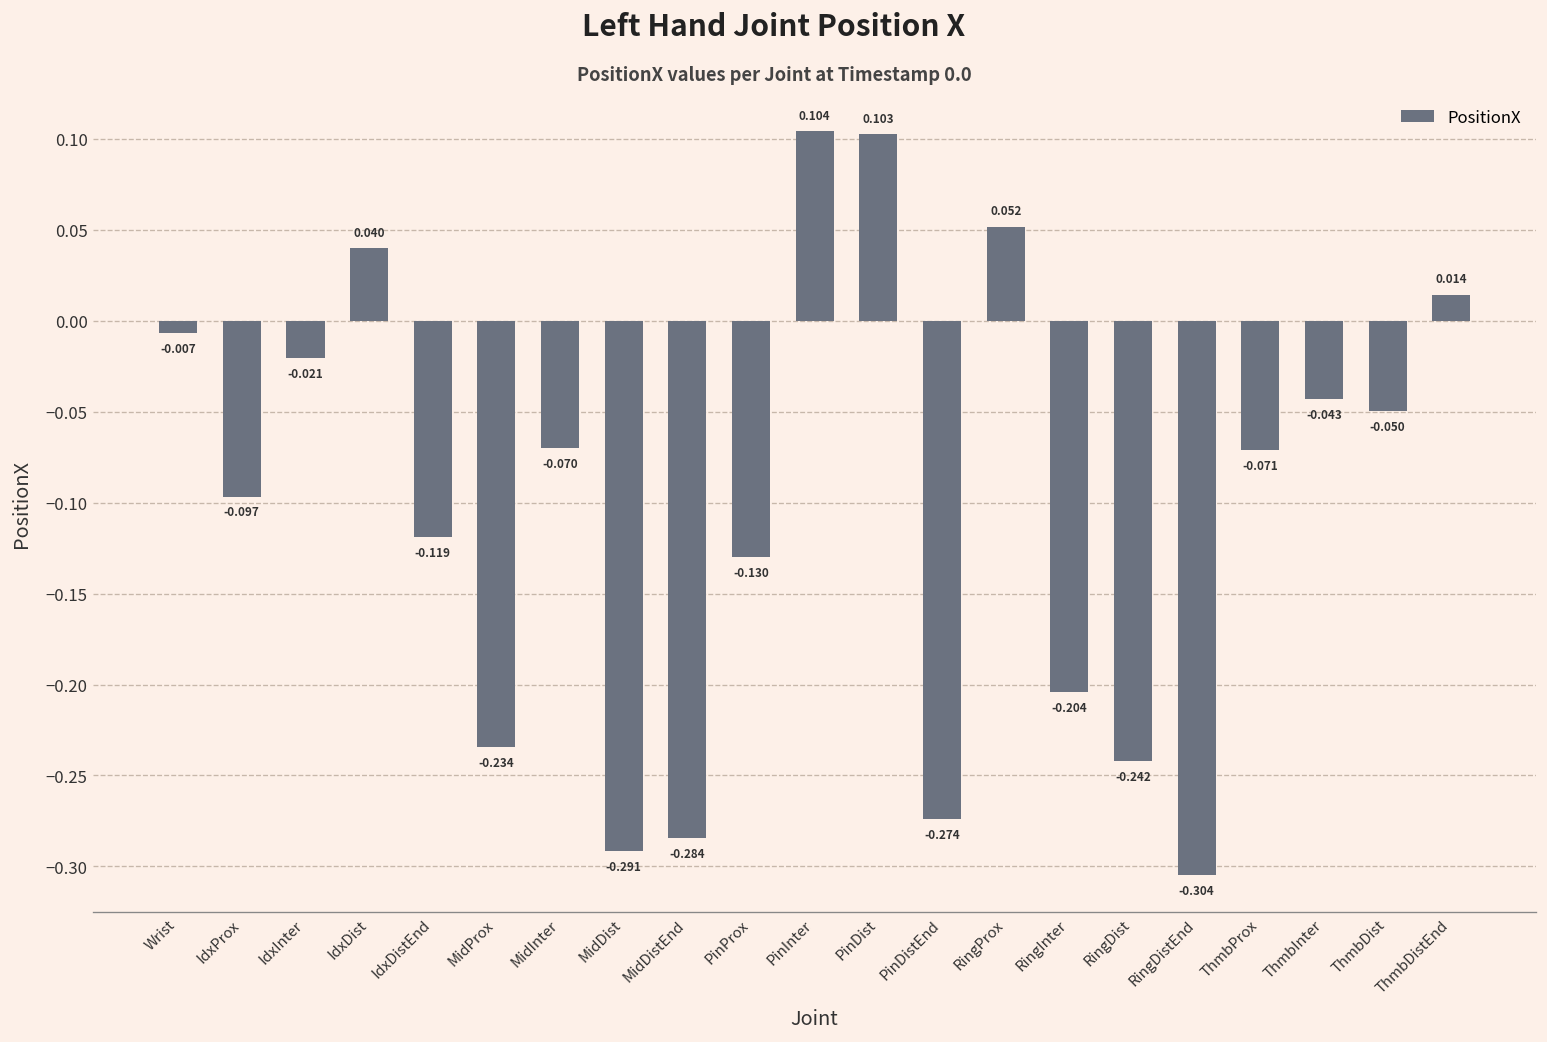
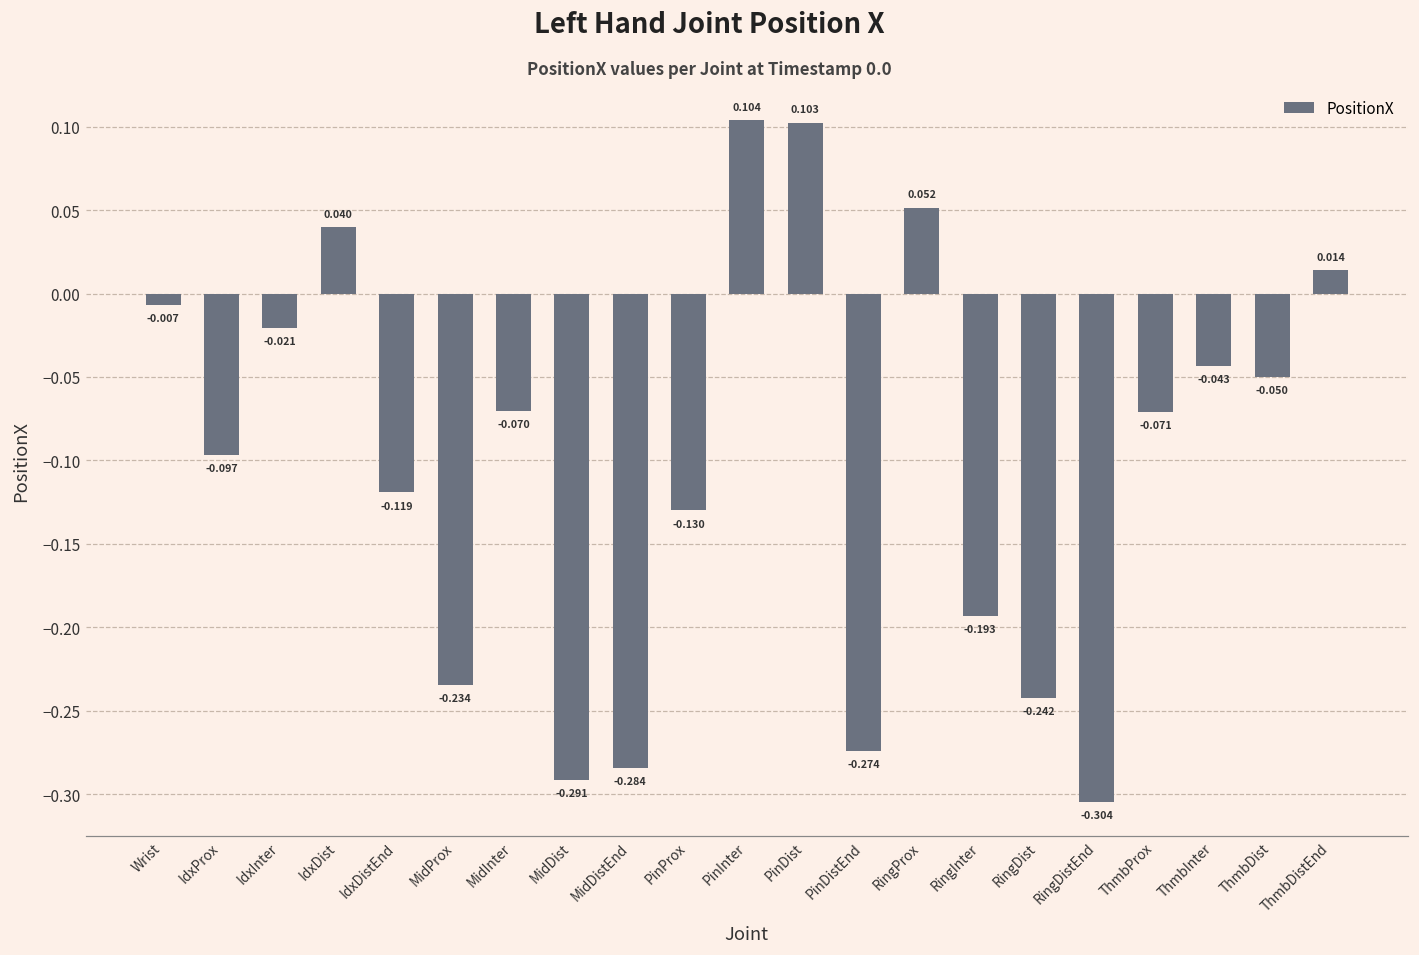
RingInter: -0.204 -> -0.193
